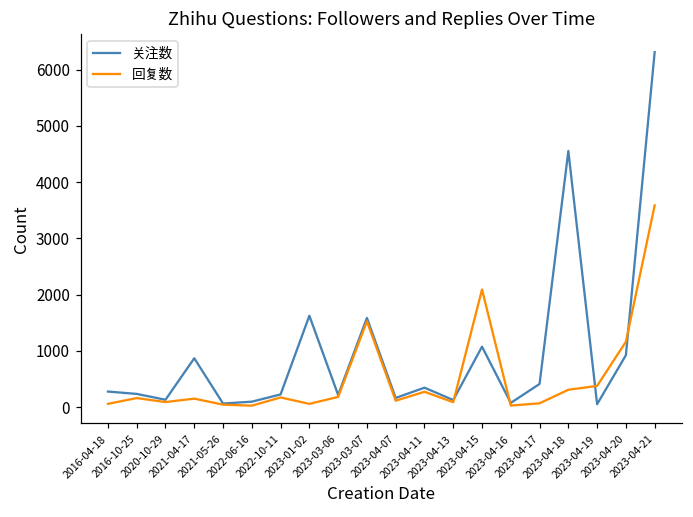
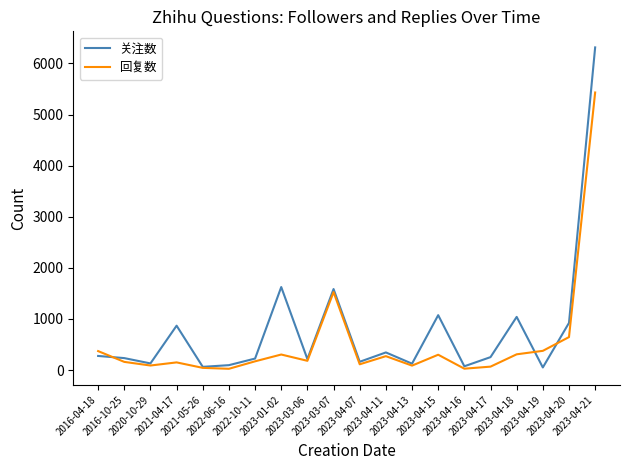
回复数, 2016-04-18: 100 -> 400
回复数, 2023-01-02: 100 -> 300
回复数, 2023-04-15: 2100 -> 300
关注数, 2023-04-17: 400 -> 300
关注数, 2023-04-18: 4600 -> 1000
回复数, 2023-04-20: 1200 -> 600
回复数, 2023-04-21: 3600 -> 5400
